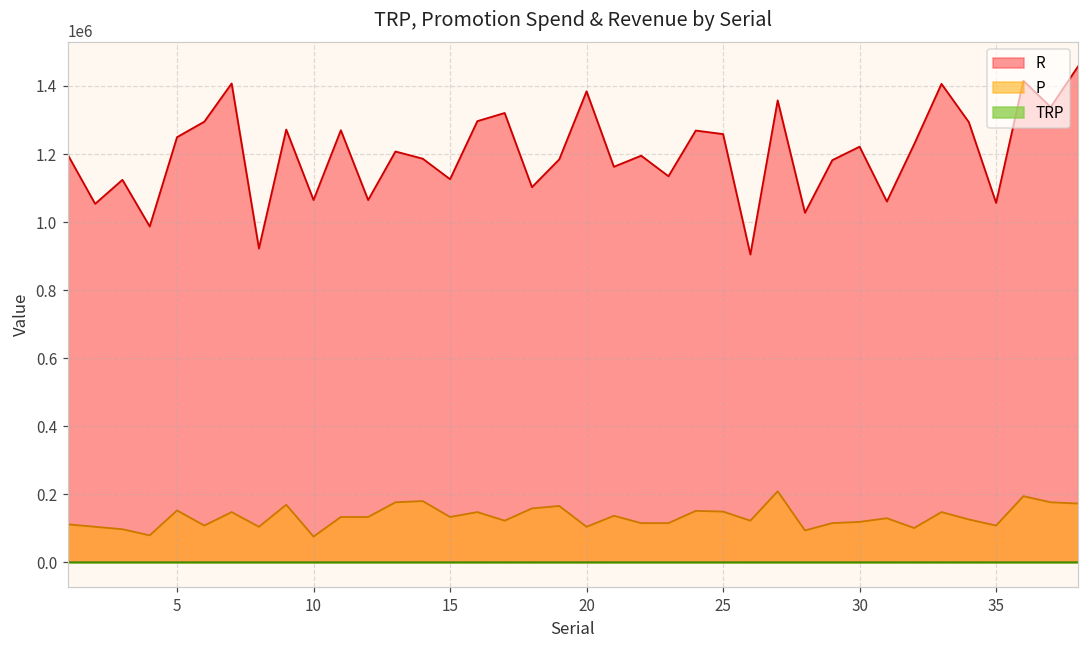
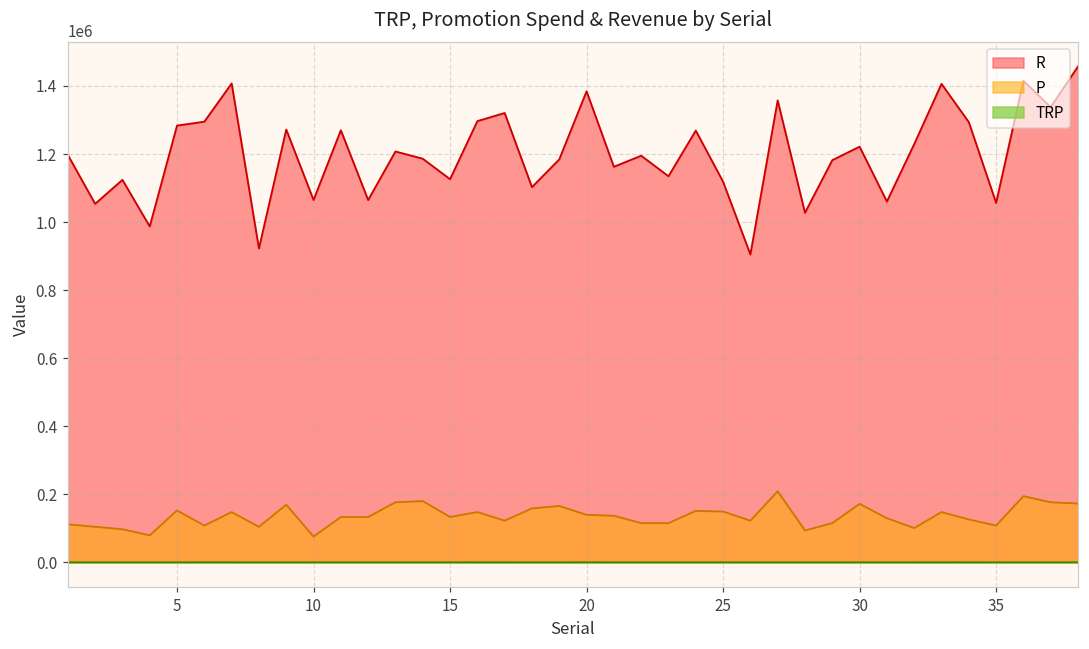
R, 5: 1250000 -> 1280000
P, 20: 100000 -> 140000
R, 25: 1260000 -> 1120000
P, 30: 120000 -> 170000
